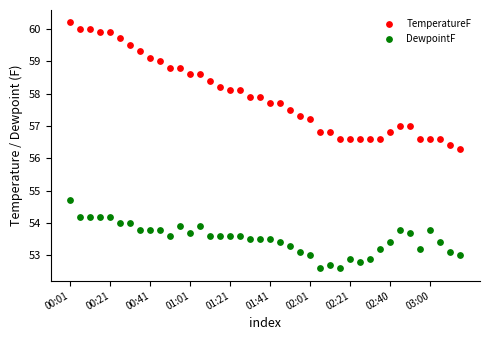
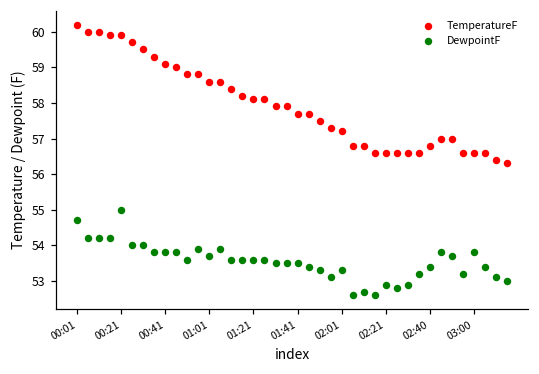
DewpointF, 00:21: 54.2 -> 55.0
DewpointF, 02:01: 53.0 -> 53.3
